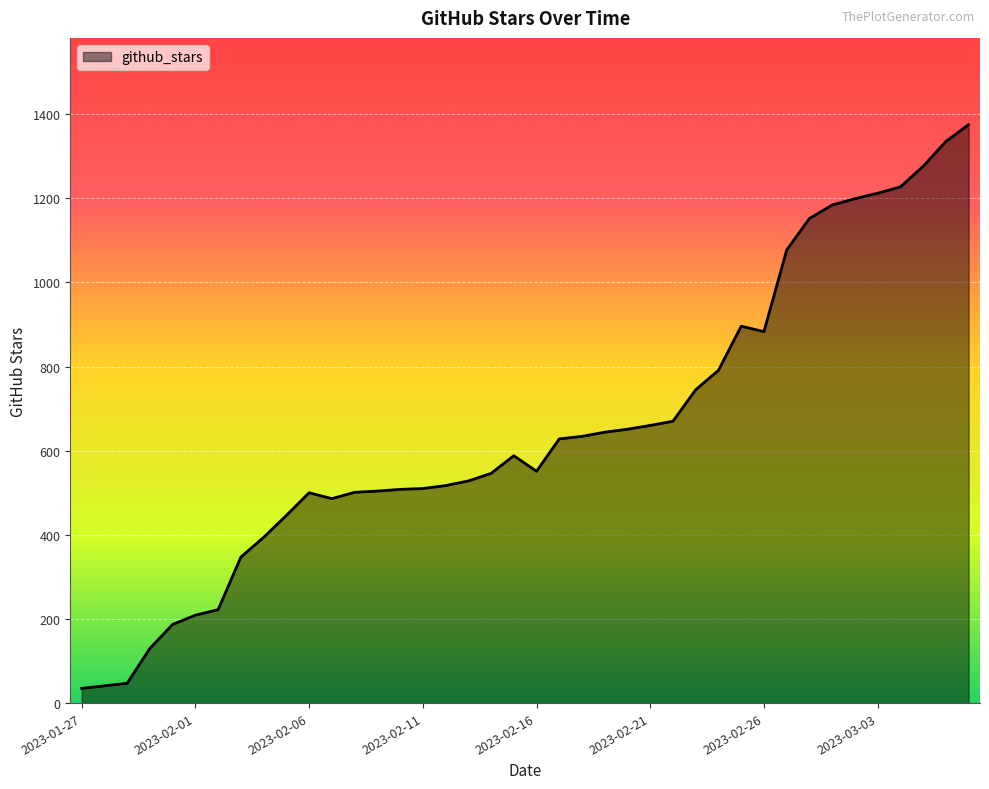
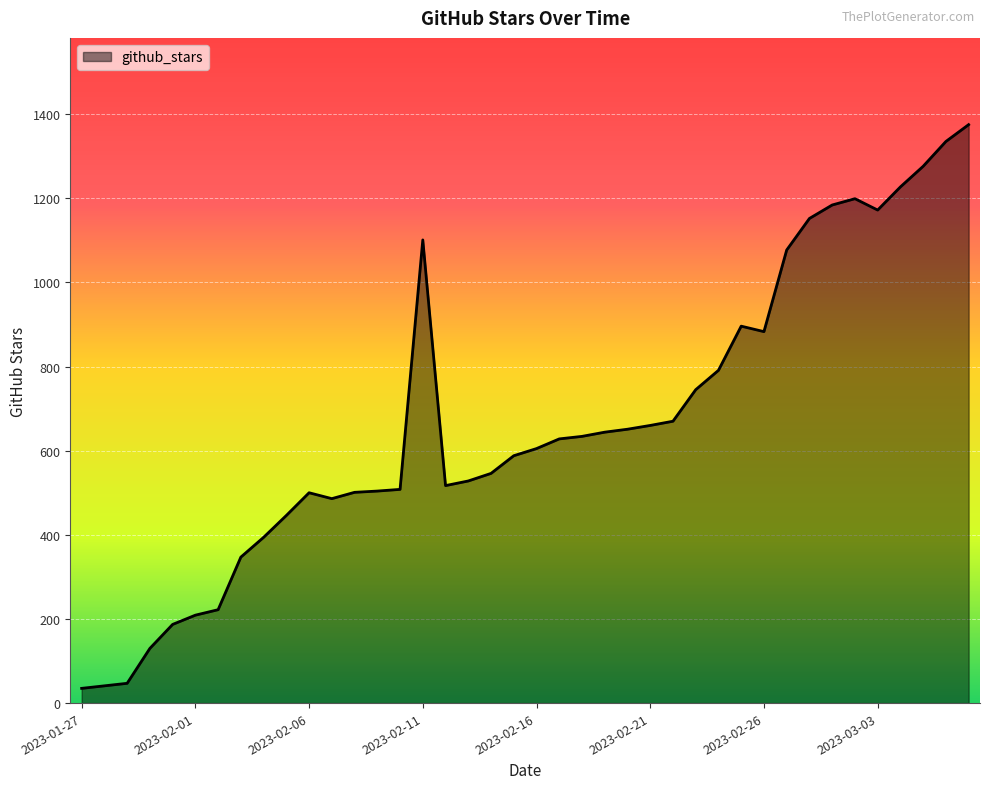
2023-02-11: 510 -> 1100
2023-02-16: 550 -> 610
2023-03-03: 1210 -> 1170
